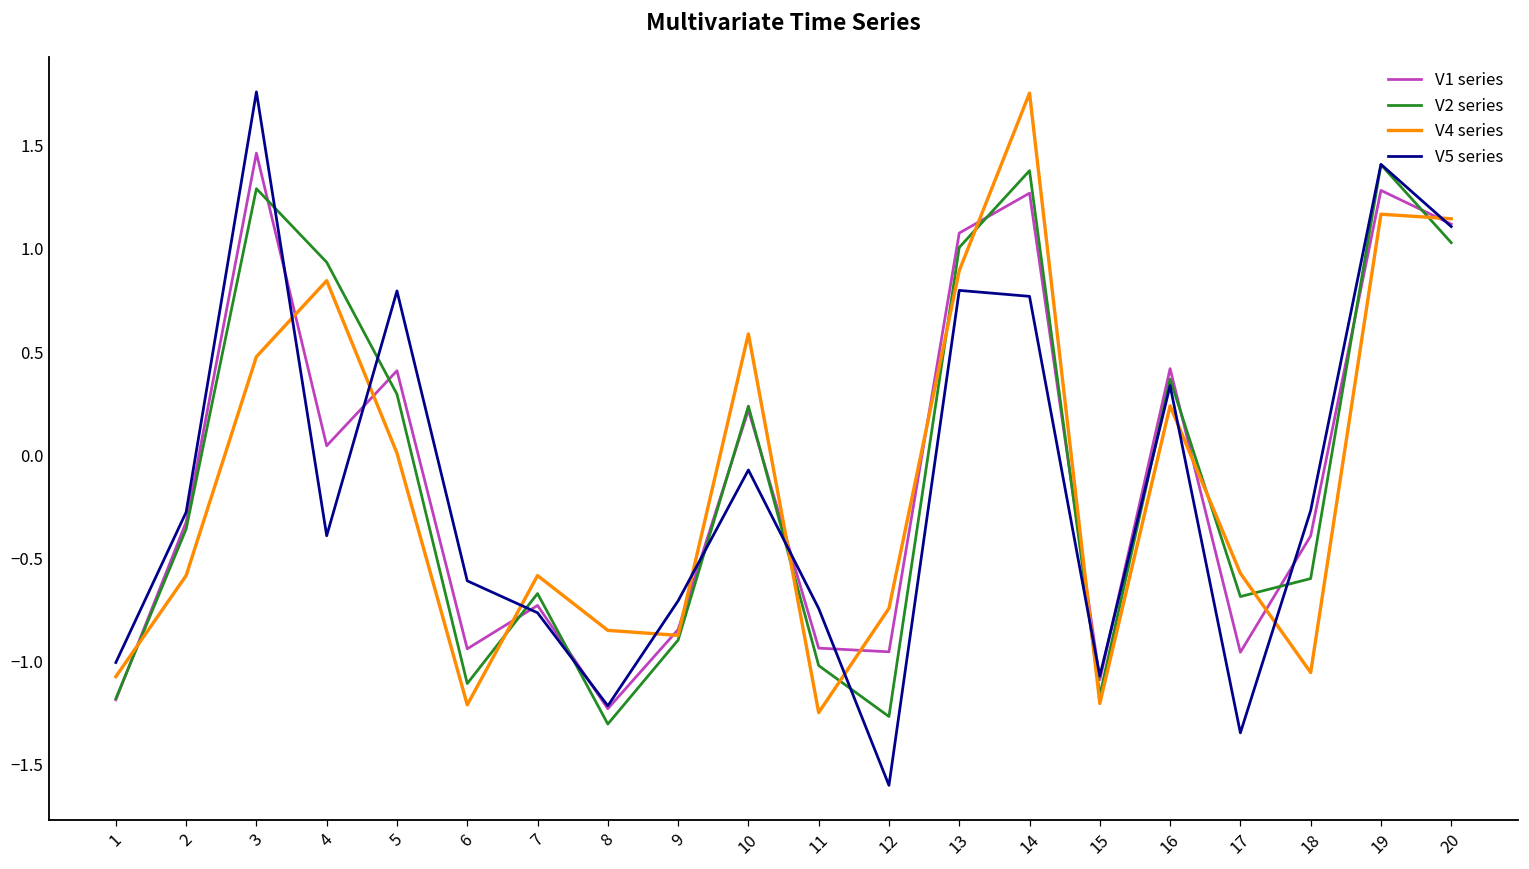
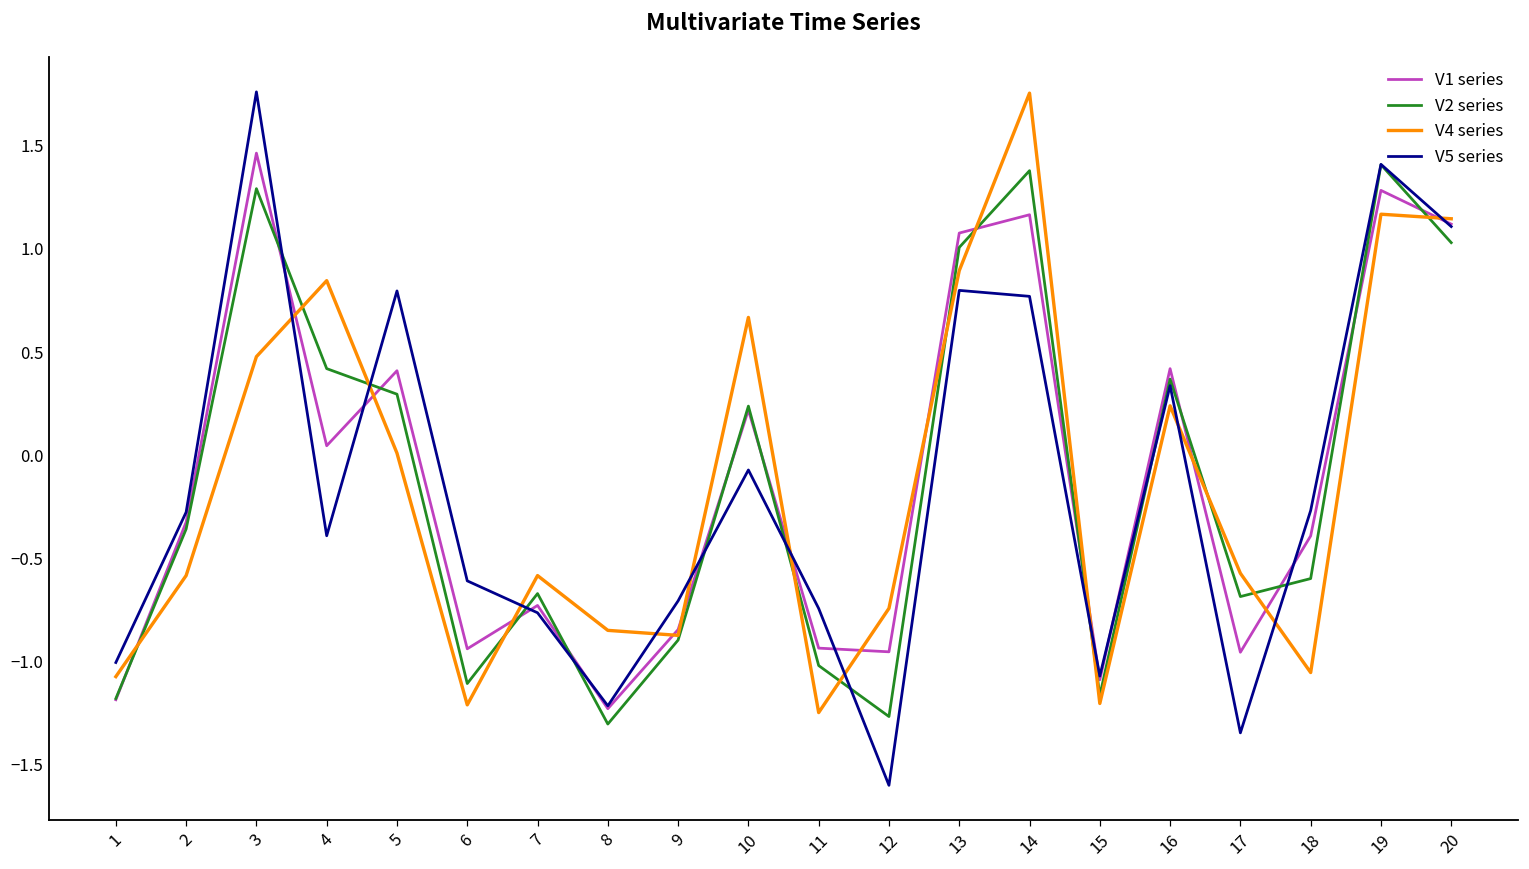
V2 series, 4: 0.94 -> 0.42
V4 series, 10: 0.59 -> 0.67
V1 series, 14: 1.27 -> 1.17
